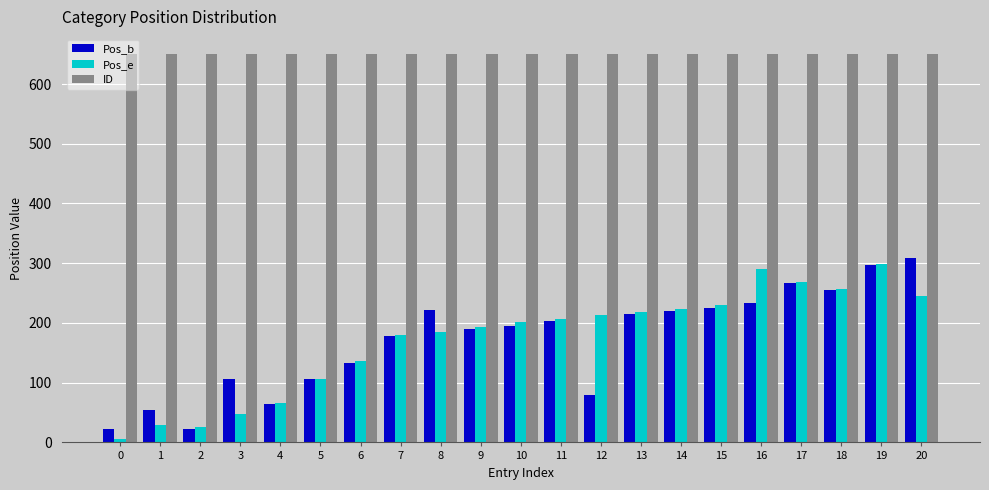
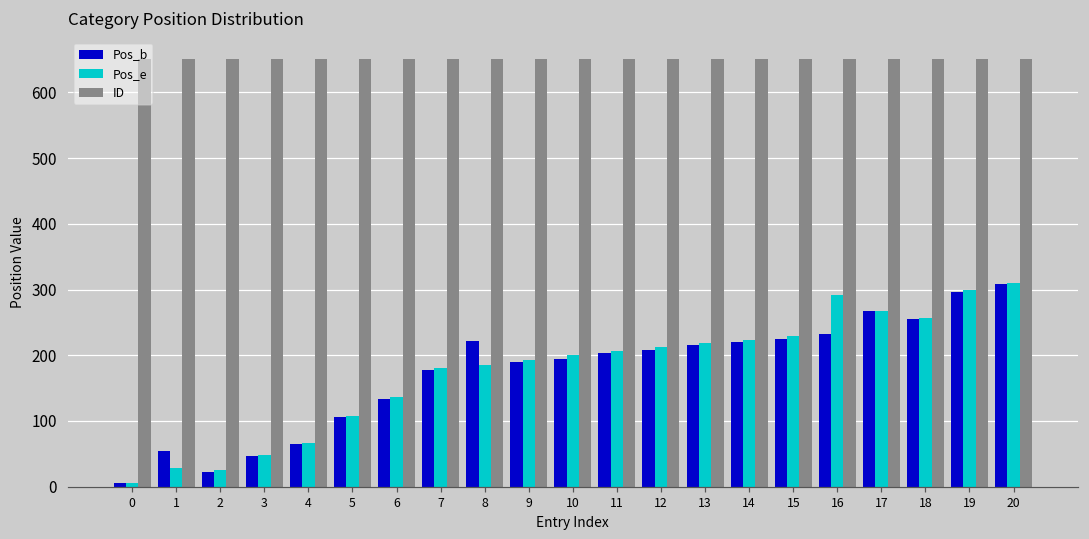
Pos_b, 0: 20 -> 10
Pos_b, 3: 110 -> 50
Pos_b, 12: 80 -> 210
Pos_e, 20: 250 -> 310
